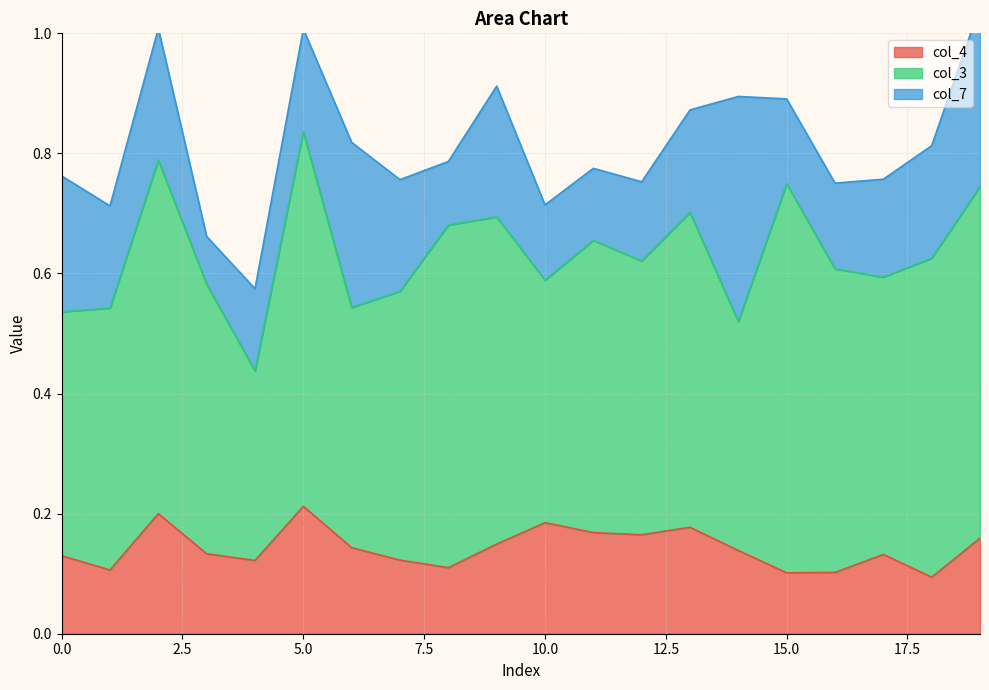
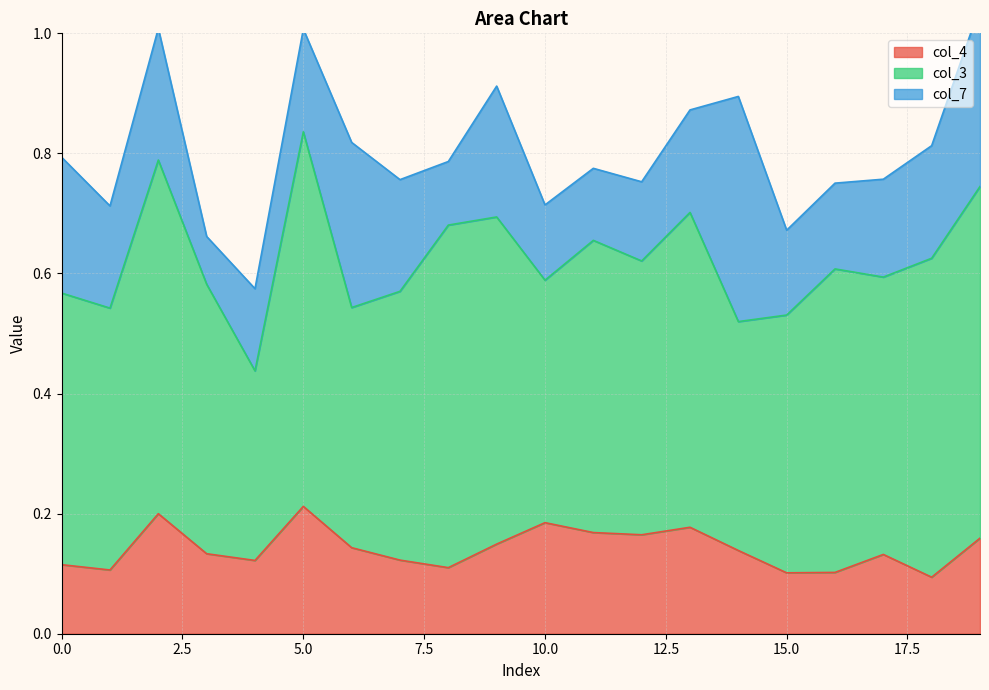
col_4, 0.0: 0.13 -> 0.11
col_3, 0.0: 0.41 -> 0.45
col_3, 15.0: 0.65 -> 0.43
